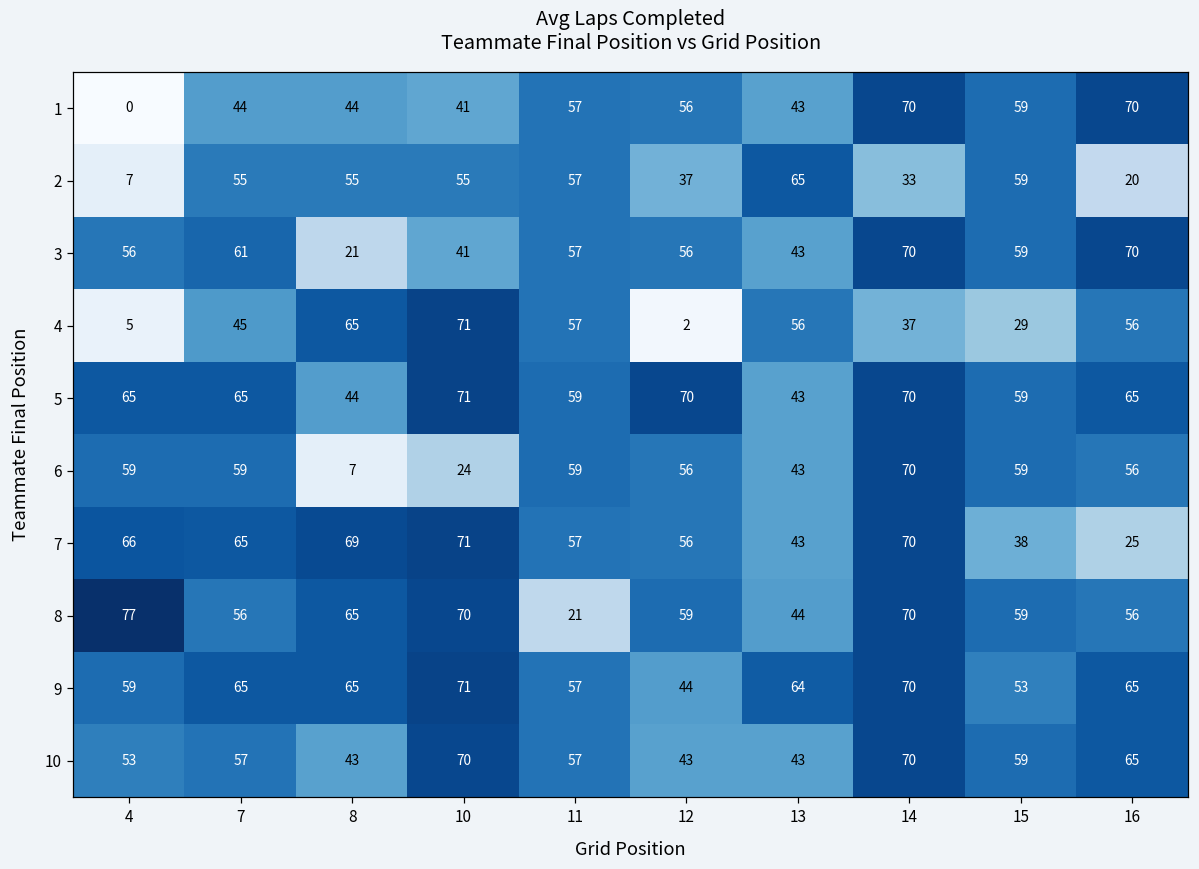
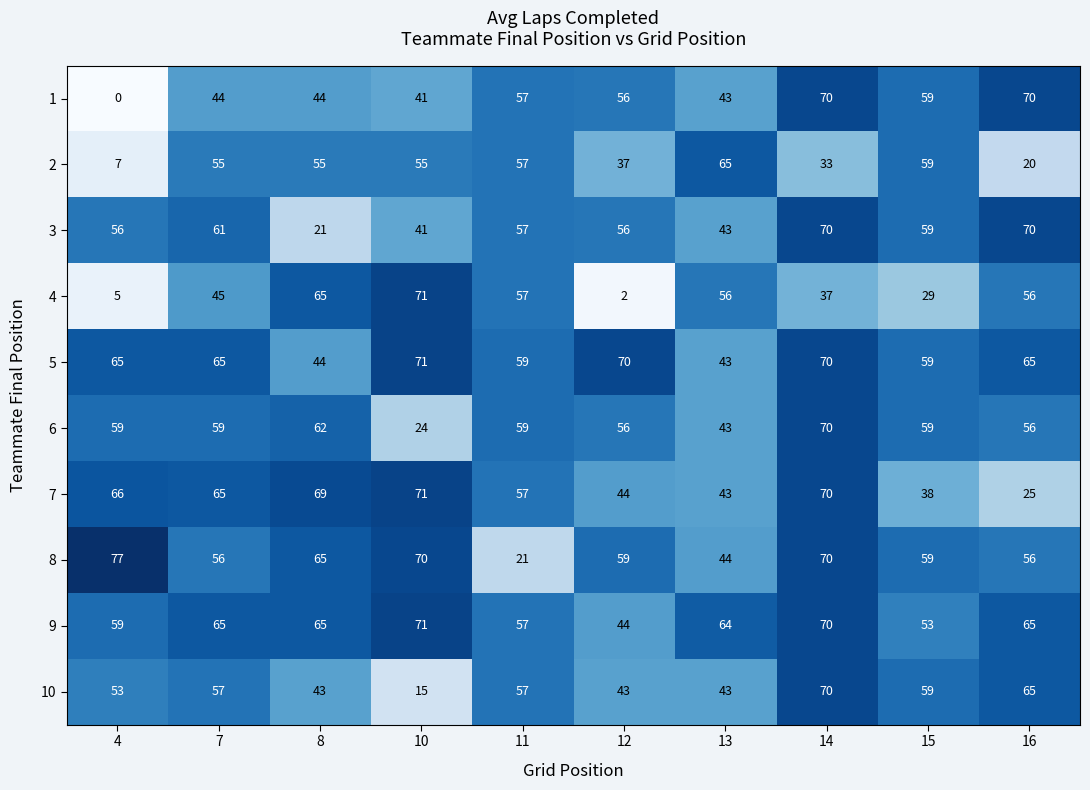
6, 8: 7 -> 62
7, 12: 56 -> 44
10, 10: 70 -> 15
